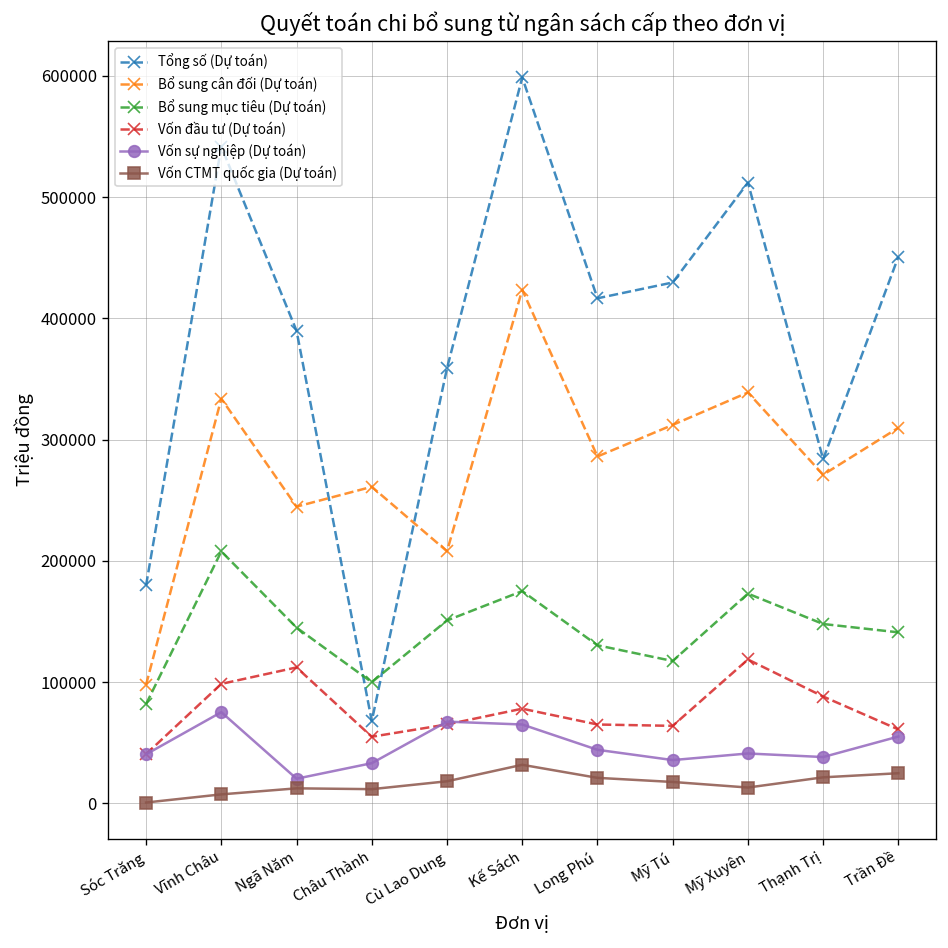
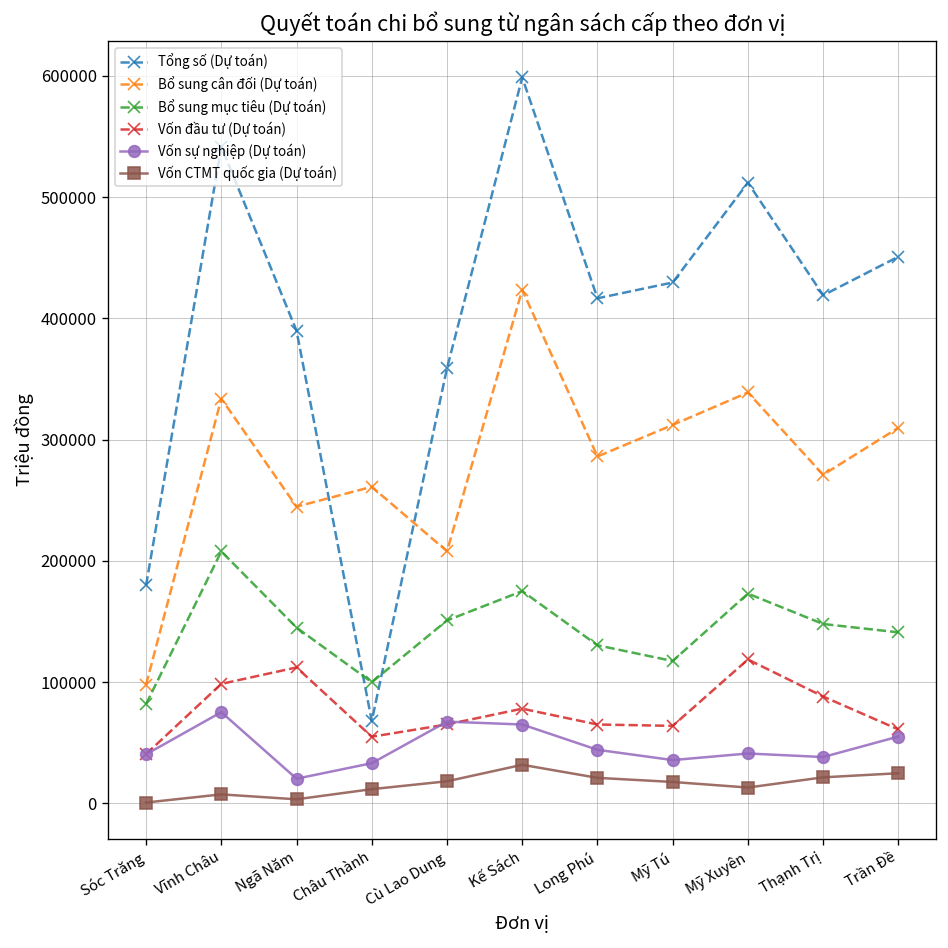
Vốn CTMT quốc gia (Dự toán), Ngã Năm: 12000 -> 3000
Tổng số (Dự toán), Thạnh Trị: 284000 -> 419000
